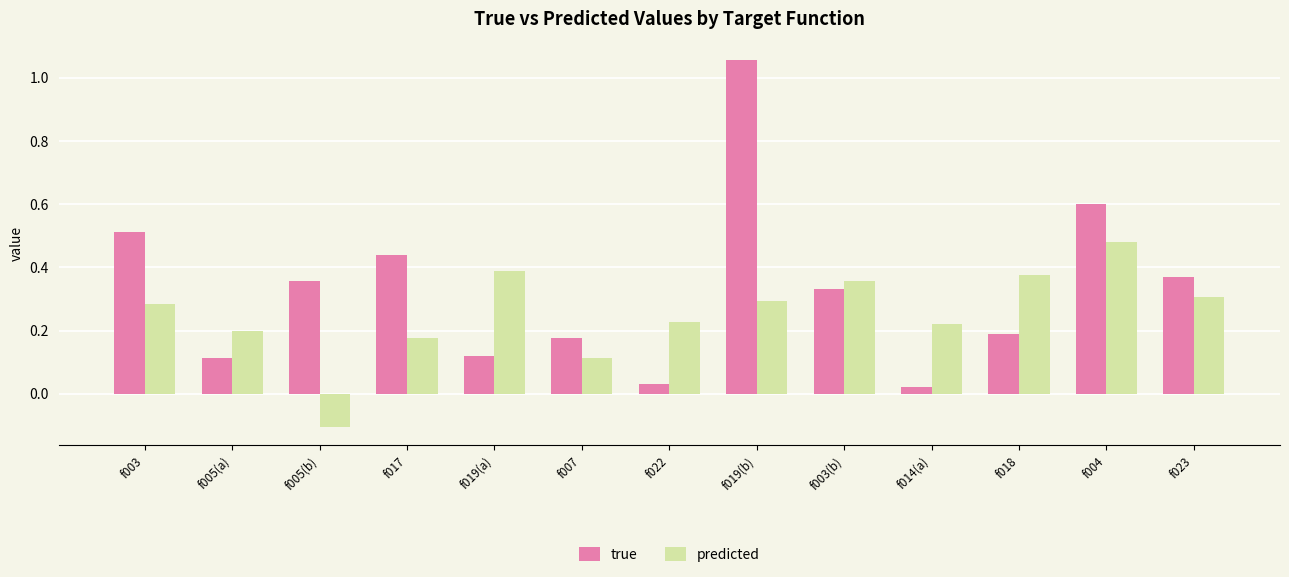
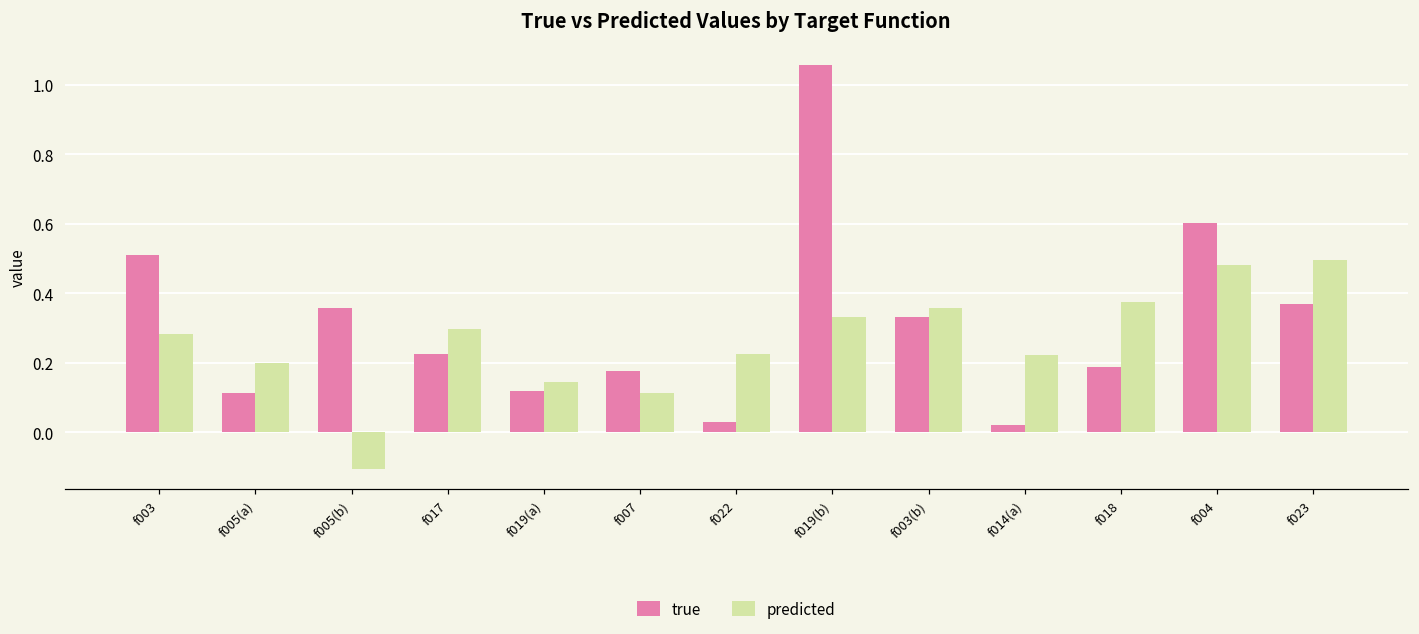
true, f017: 0.44 -> 0.22
predicted, f017: 0.18 -> 0.30
predicted, f019(a): 0.39 -> 0.14
predicted, f019(b): 0.29 -> 0.33
predicted, f023: 0.30 -> 0.50
